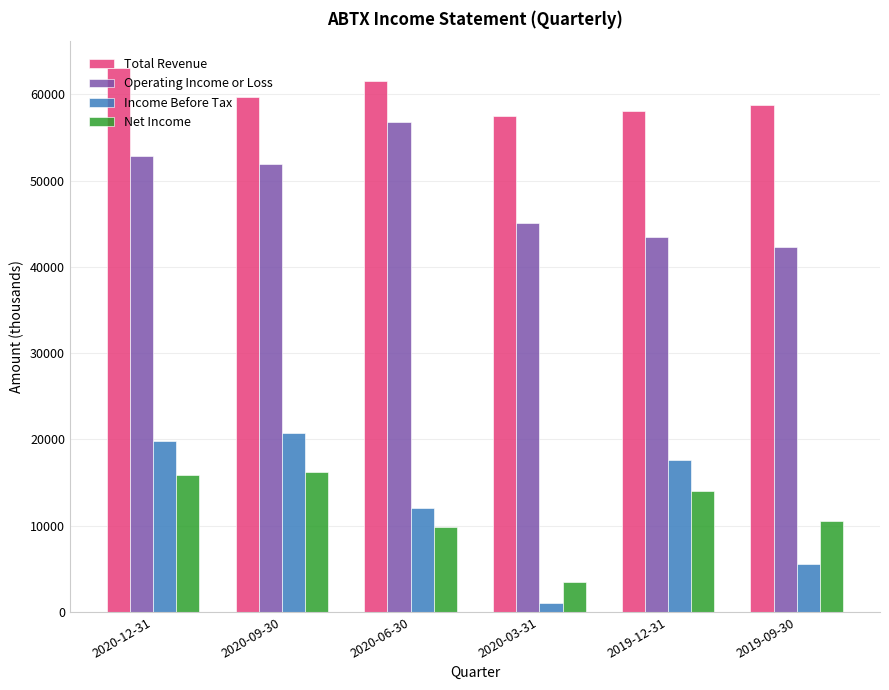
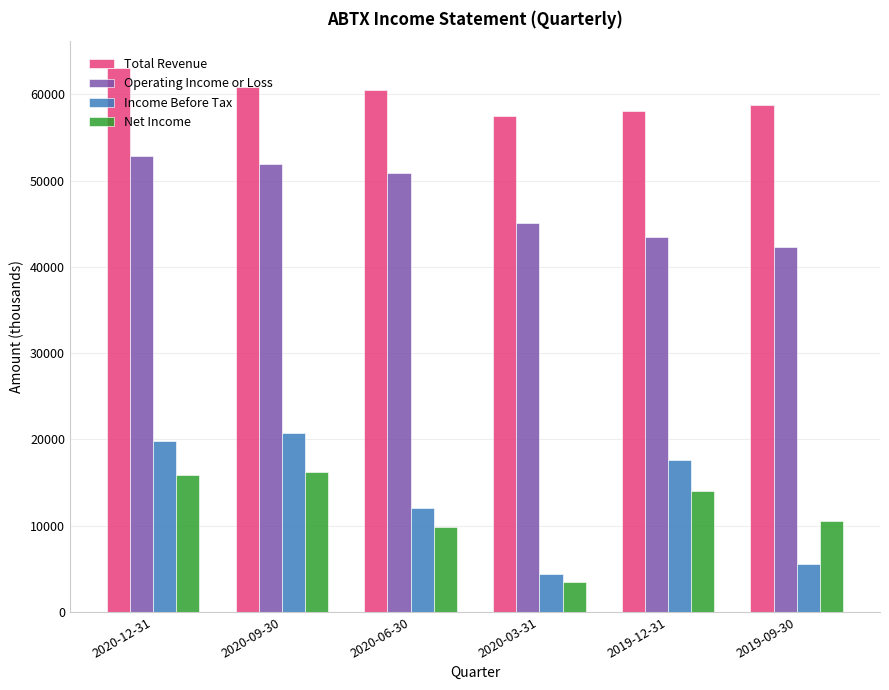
Total Revenue, 2020-09-30: 60000 -> 61000
Total Revenue, 2020-06-30: 62000 -> 61000
Operating Income or Loss, 2020-06-30: 57000 -> 51000
Income Before Tax, 2020-03-31: 1000 -> 4000
